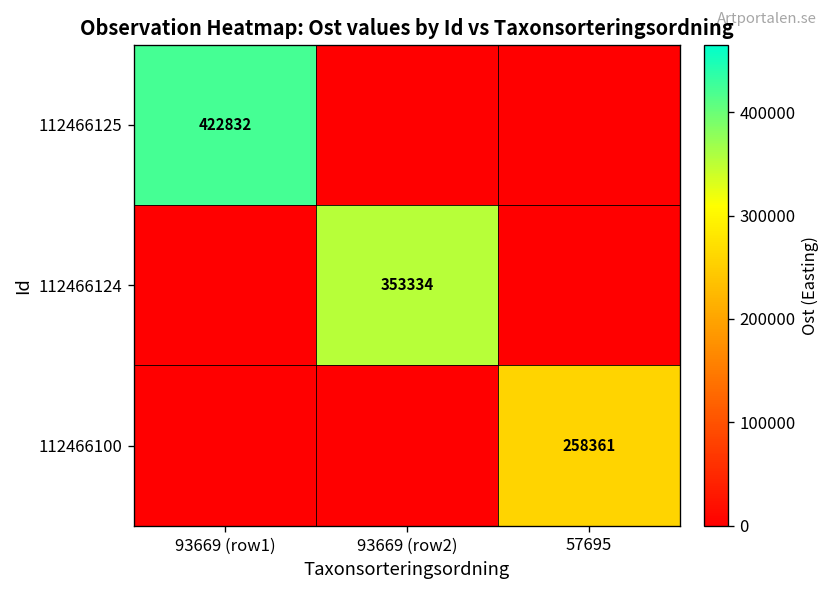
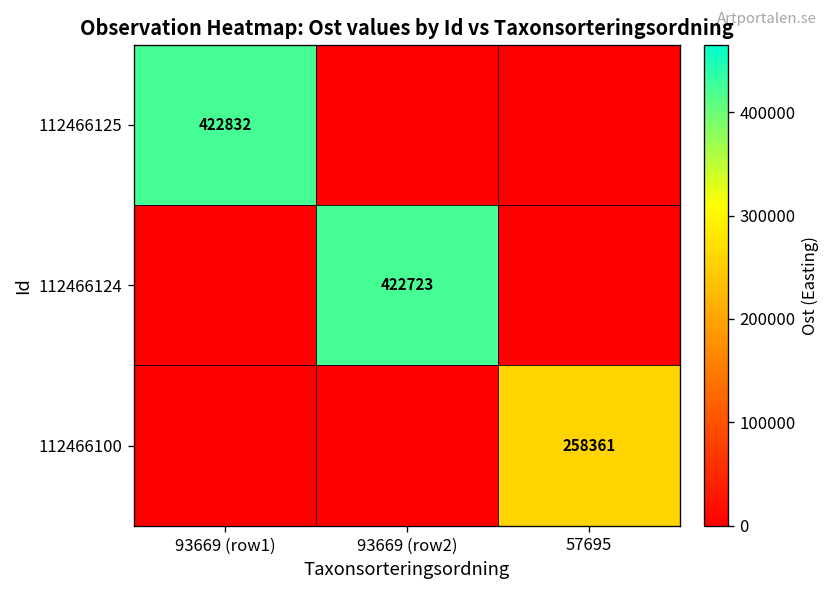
112466124, 93669 (row2): 353334 -> 422723
